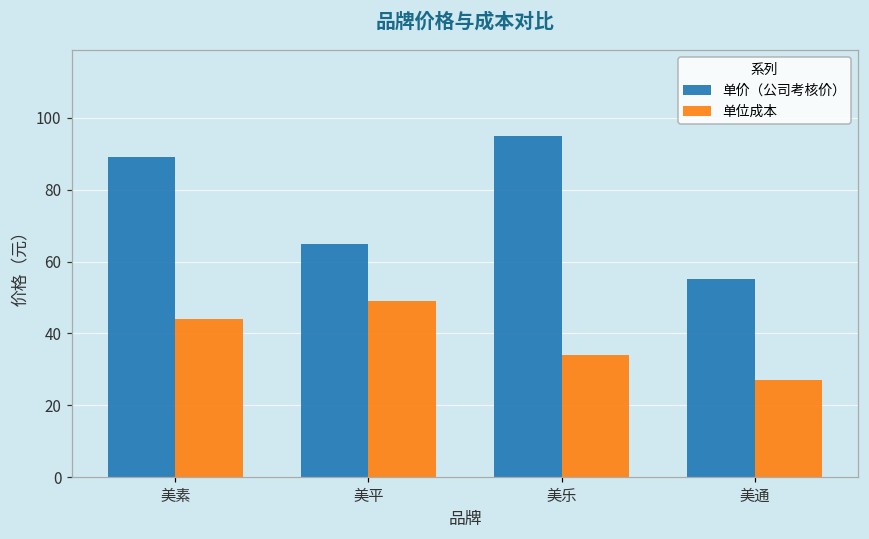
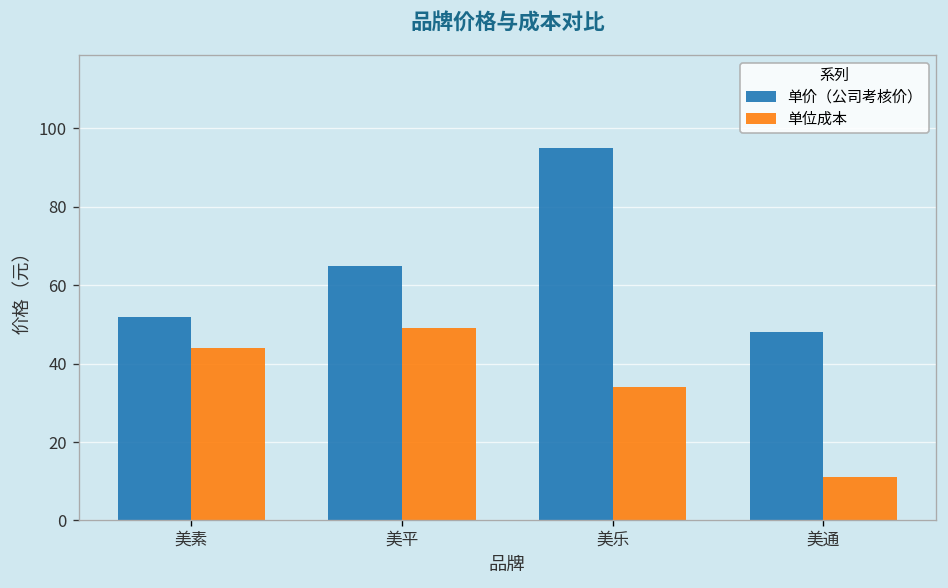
单价（公司考核价）, 美素: 89 -> 52
单价（公司考核价）, 美通: 55 -> 48
单位成本, 美通: 27 -> 11
